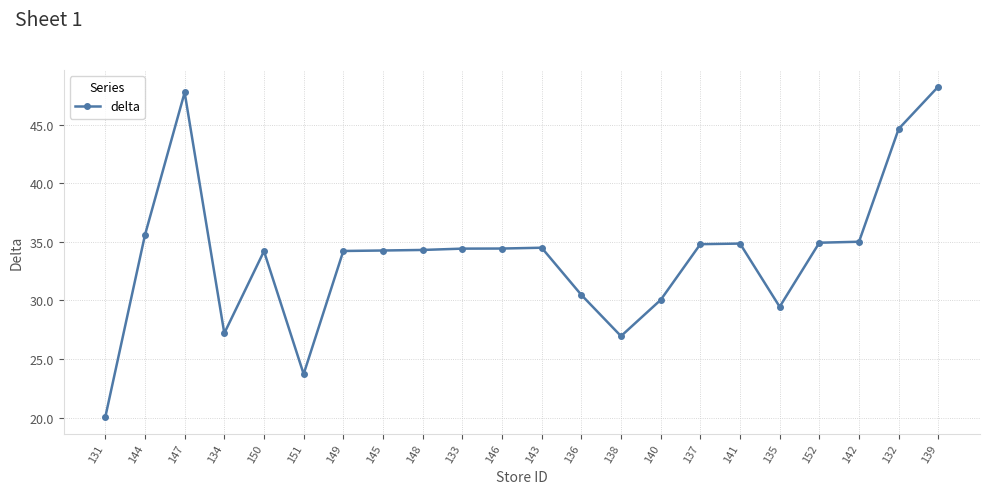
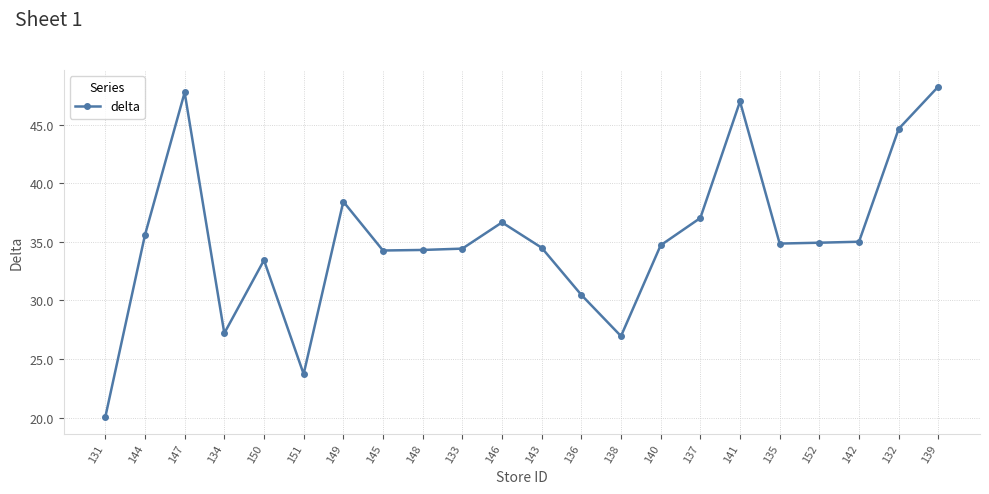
150: 34.2 -> 33.4
149: 34.2 -> 38.4
146: 34.4 -> 36.7
140: 30.0 -> 34.7
137: 34.8 -> 37.0
141: 34.9 -> 47.0
135: 29.5 -> 34.9
